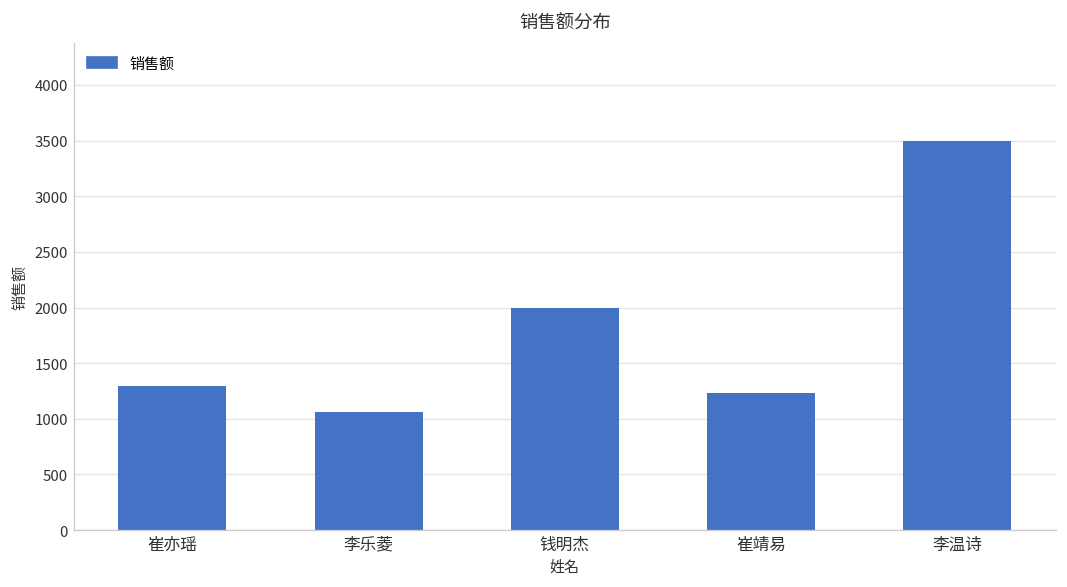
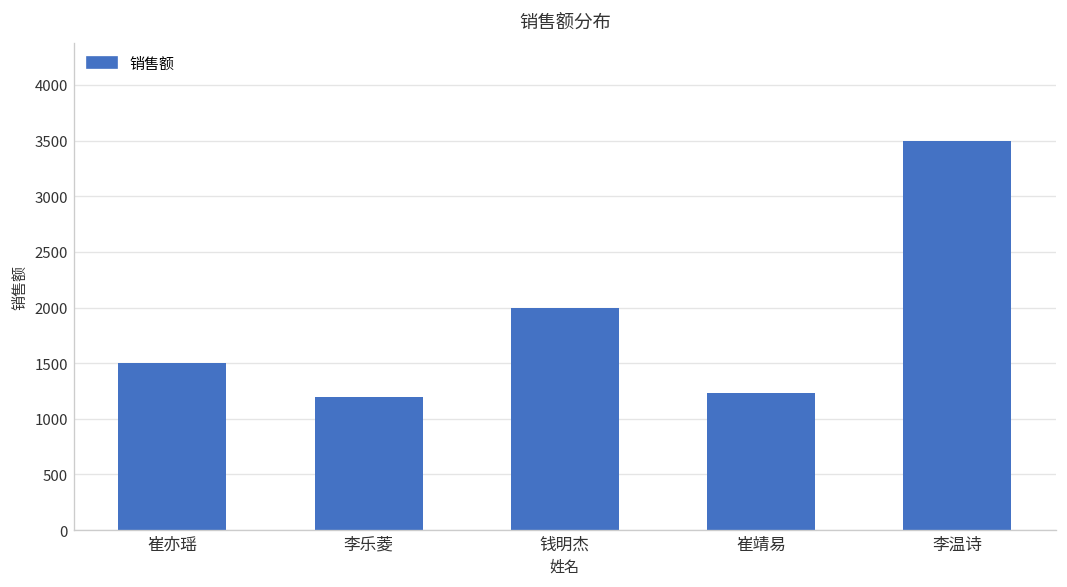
崔亦瑶: 1300 -> 1500
李乐菱: 1100 -> 1200
